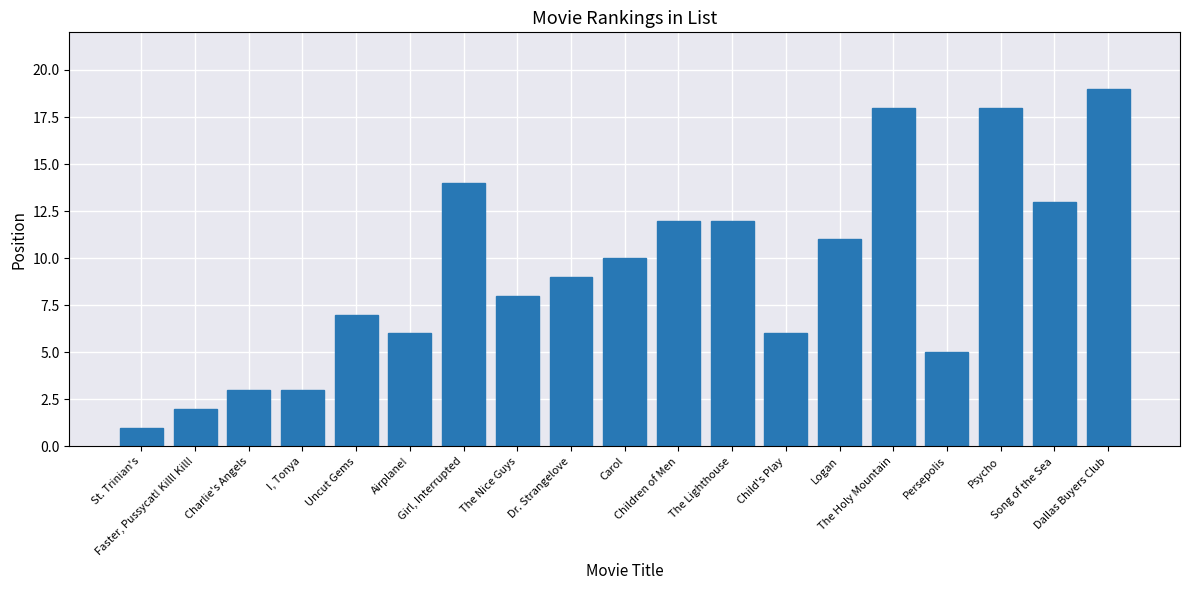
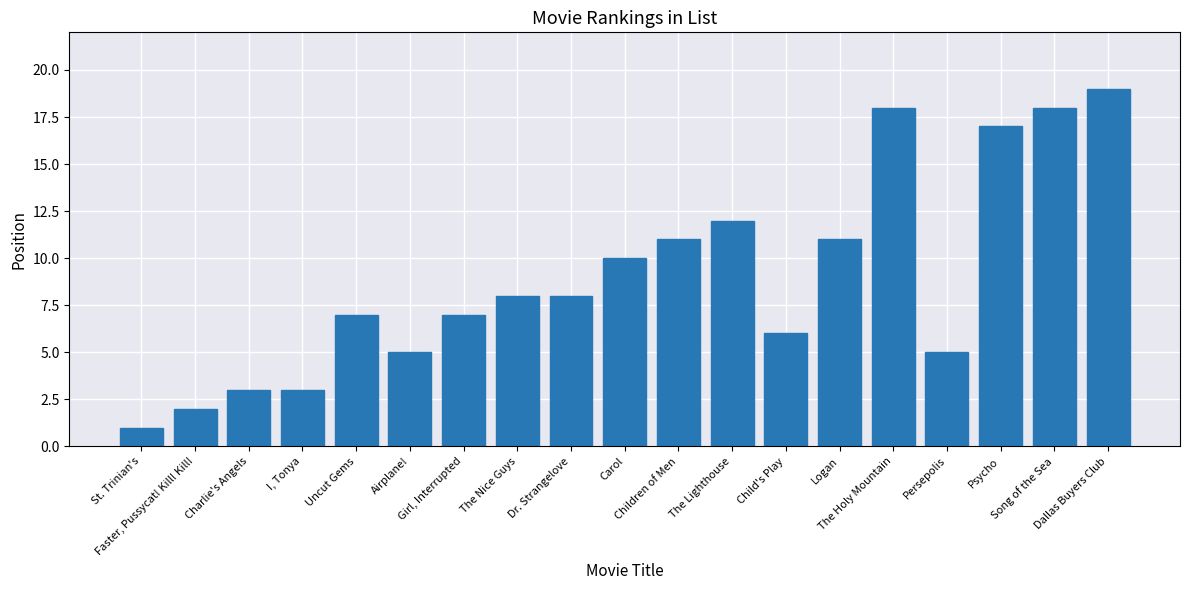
Airplane!: 6 -> 5
Girl, Interrupted: 14 -> 7
Dr. Strangelove: 9 -> 8
Children of Men: 12 -> 11
Psycho: 18 -> 17
Song of the Sea: 13 -> 18
